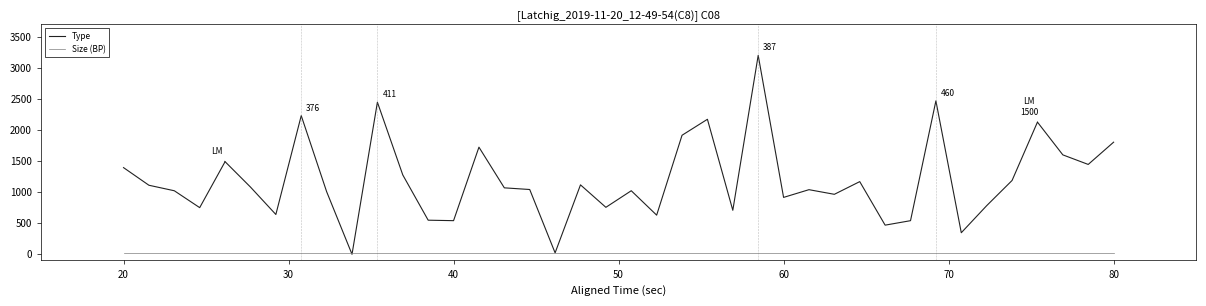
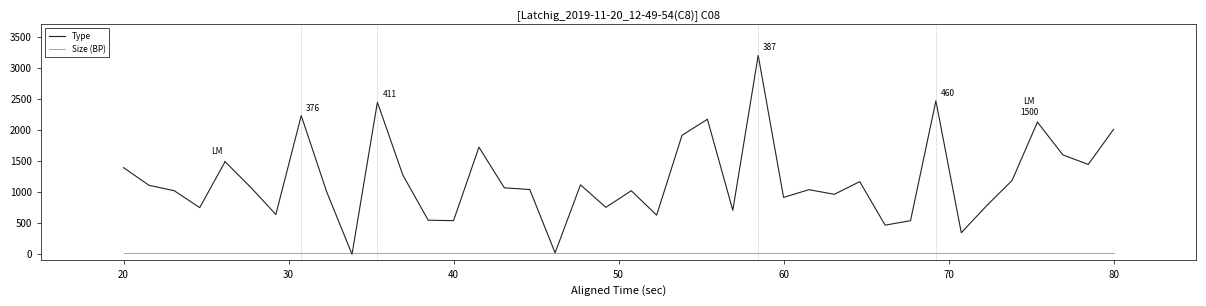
Type, 80: 1800 -> 2000
